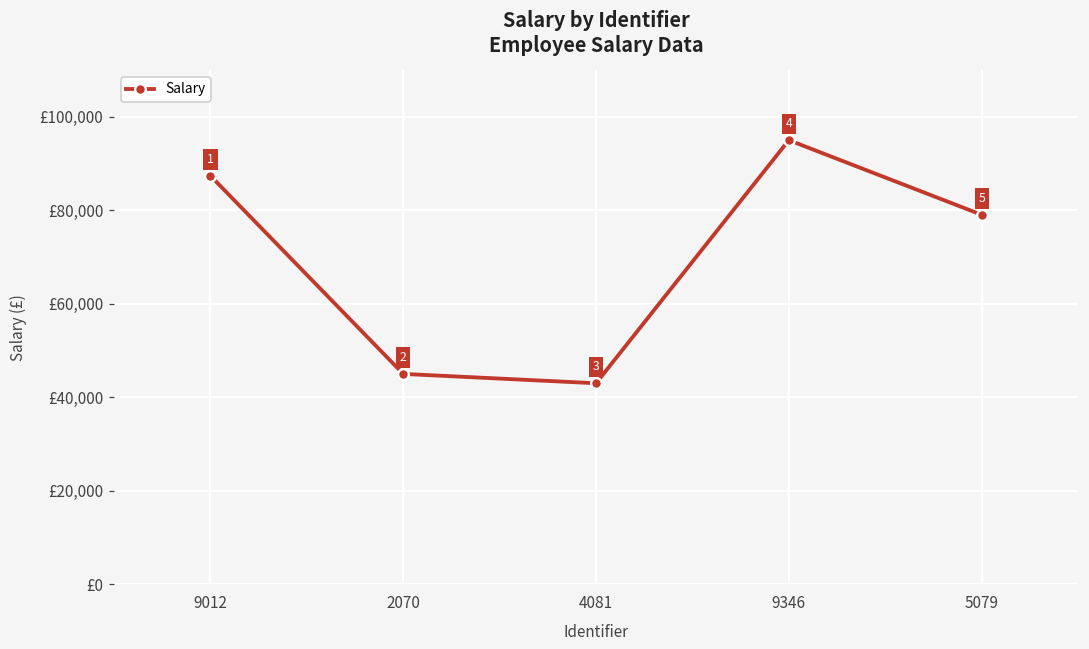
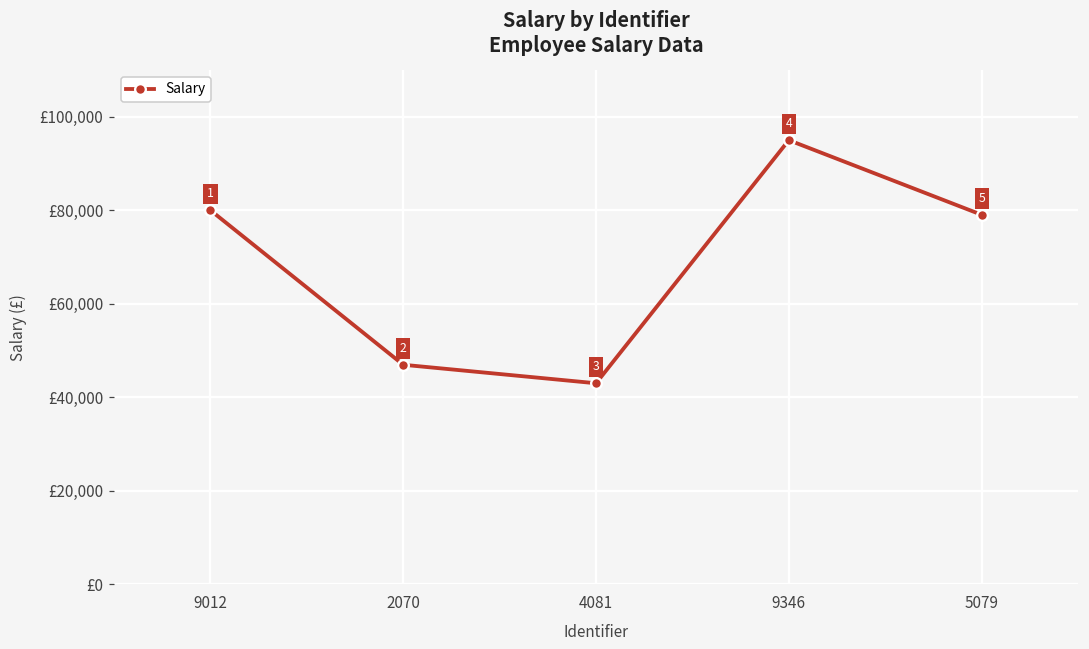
9012: £87,000 -> £80,000
2070: £45,000 -> £47,000
